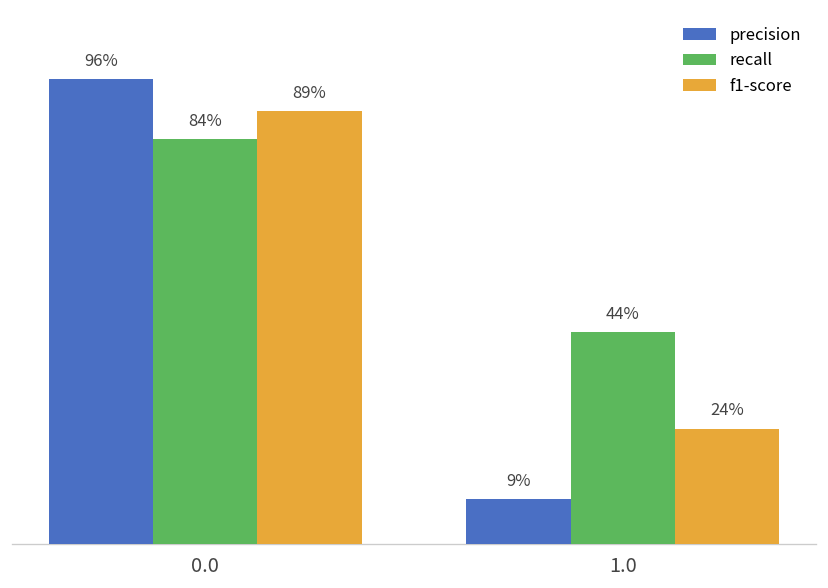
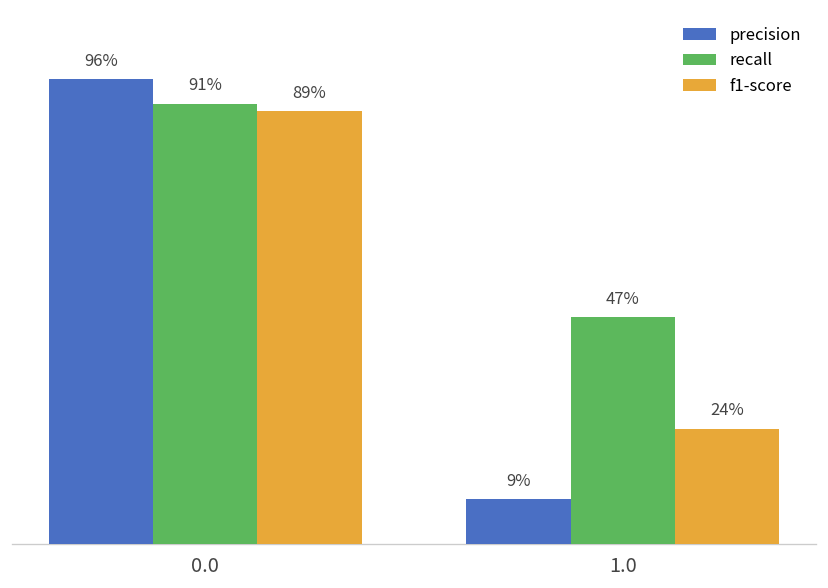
recall, 0.0: 84% -> 91%
recall, 1.0: 44% -> 47%
